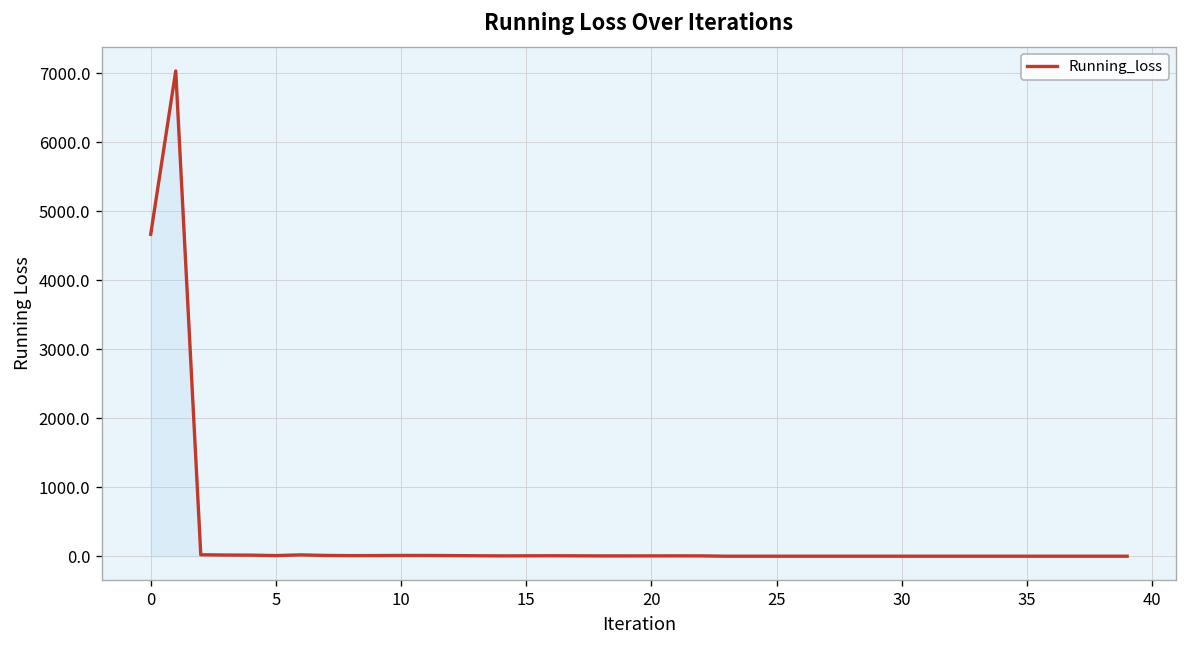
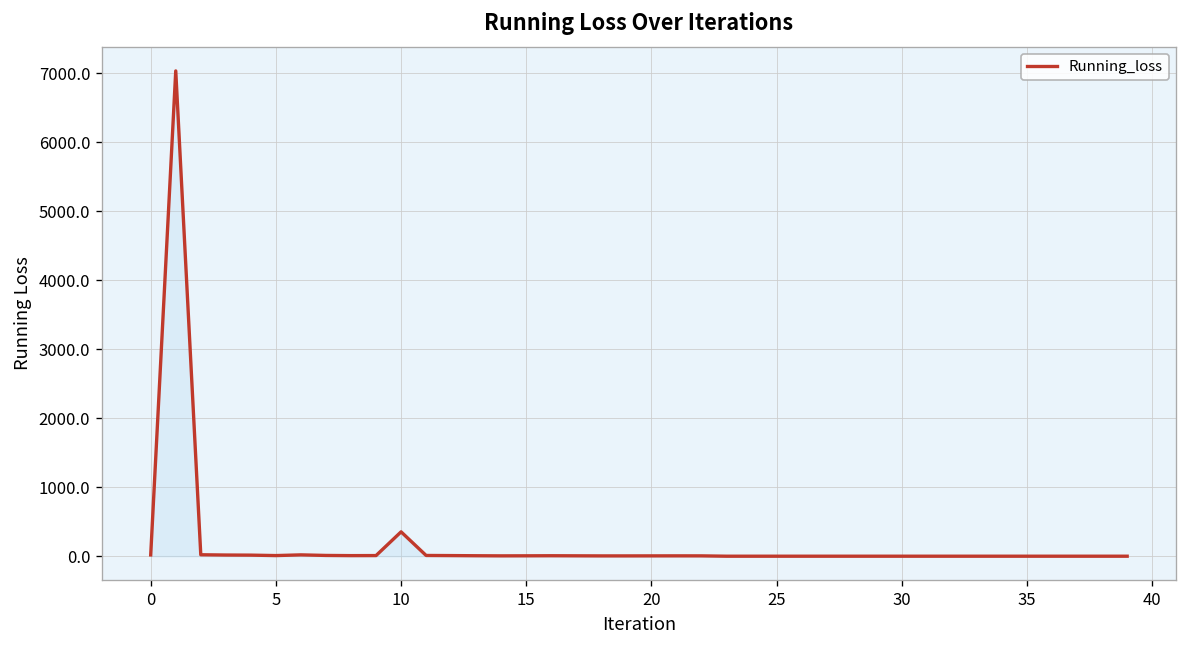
0: 4700 -> 0
10: 0 -> 400
